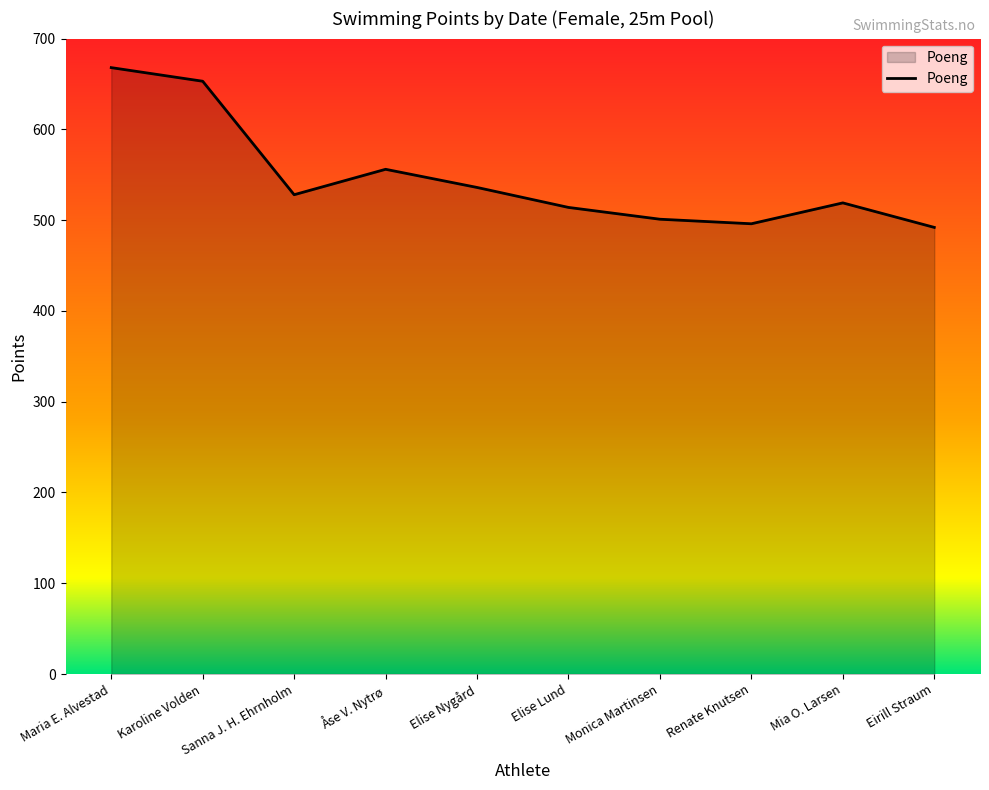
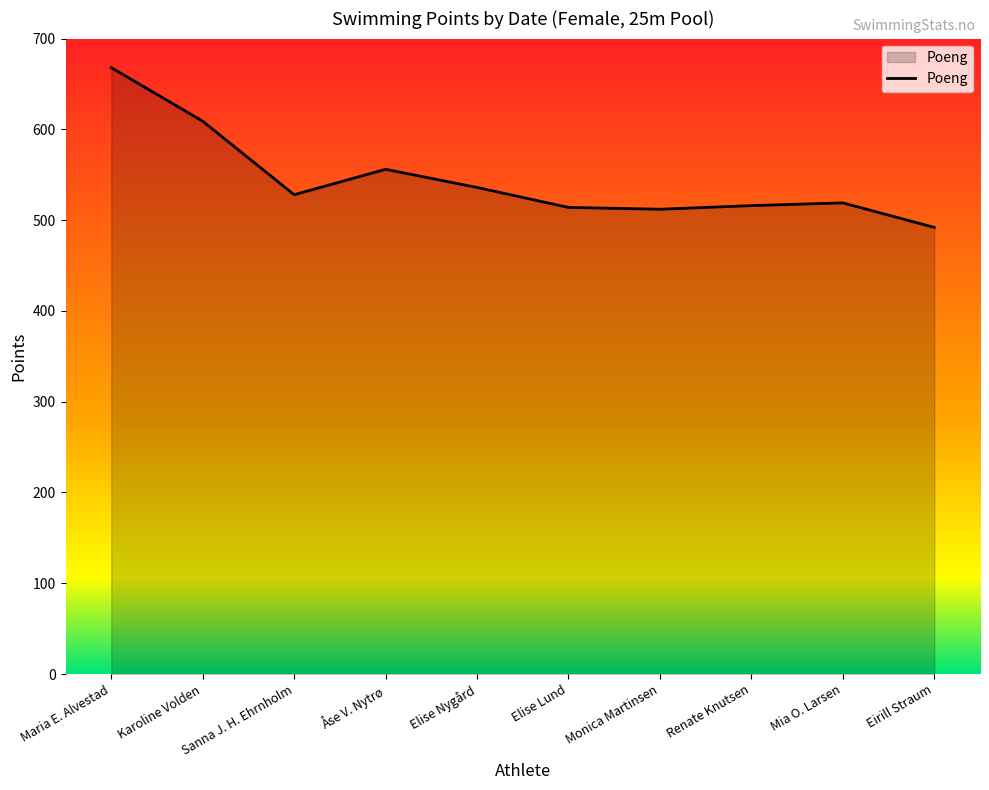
Karoline Volden: 650 -> 610
Monica Martinsen: 500 -> 510
Renate Knutsen: 500 -> 520
